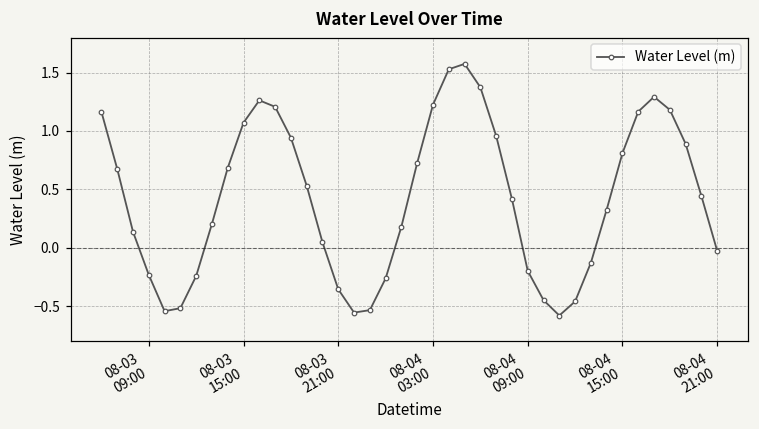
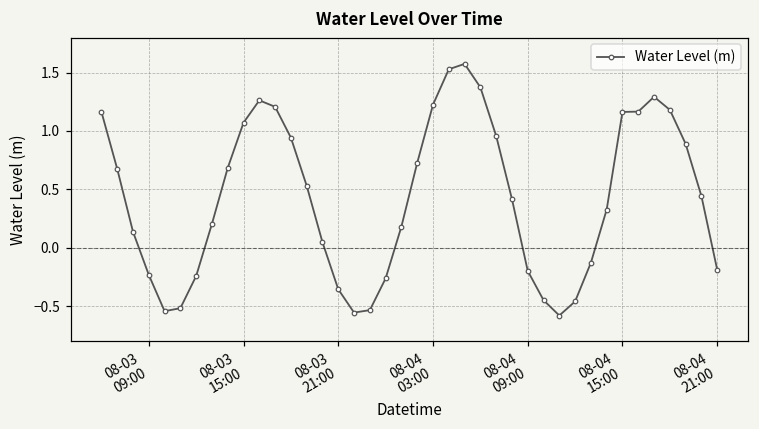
08-04 15:00: 0.81 -> 1.16
08-04 21:00: -0.03 -> -0.19
